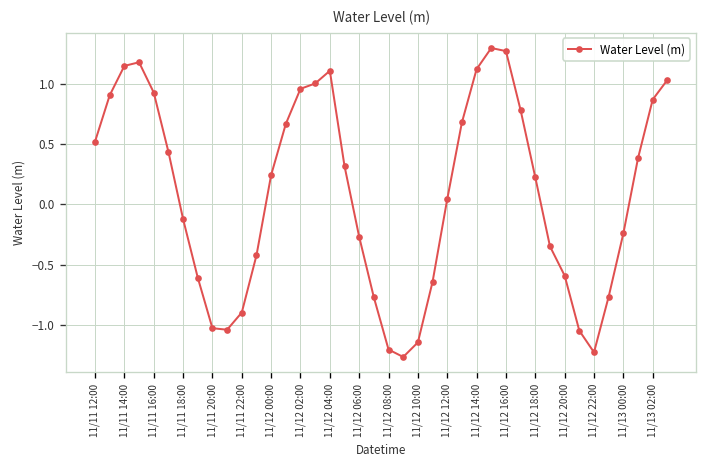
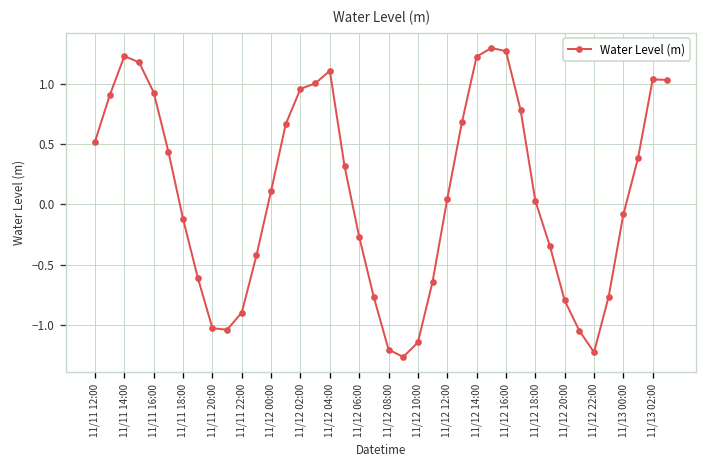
11/11 14:00: 1.15 -> 1.23
11/12 00:00: 0.24 -> 0.11
11/12 14:00: 1.12 -> 1.22
11/12 18:00: 0.22 -> 0.03
11/12 20:00: -0.59 -> -0.80
11/13 00:00: -0.24 -> -0.08
11/13 02:00: 0.87 -> 1.03
